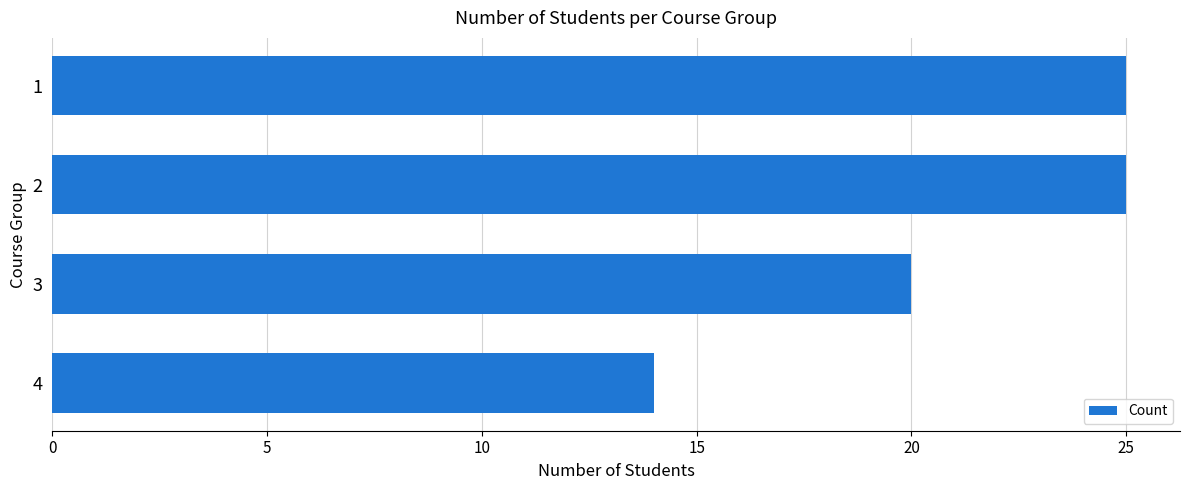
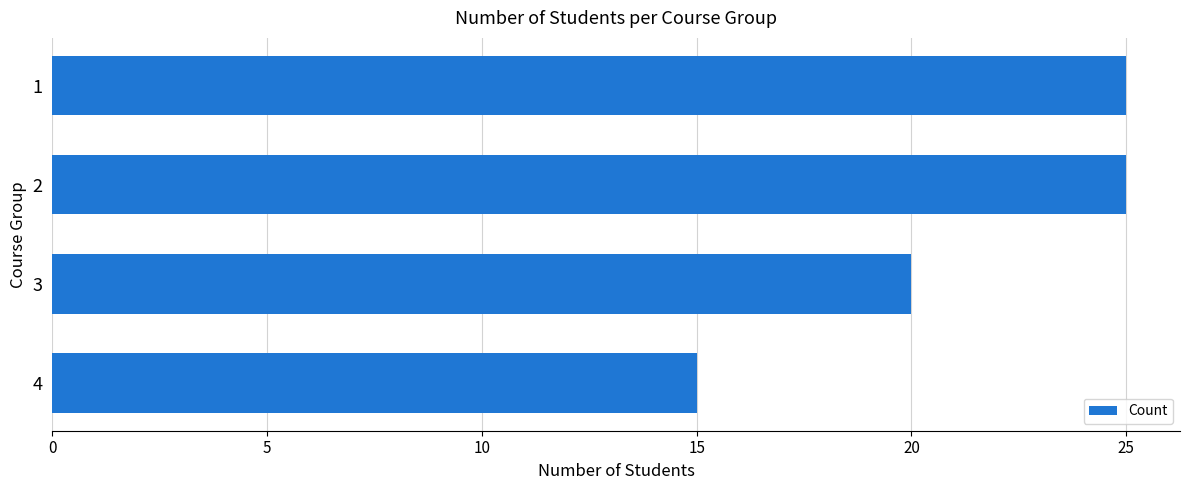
4: 14 -> 15
